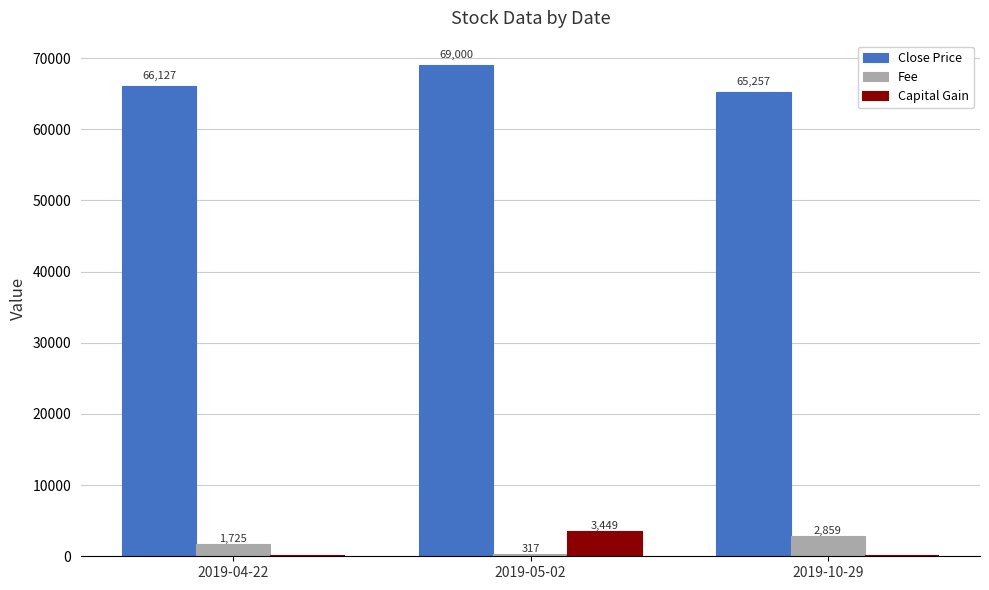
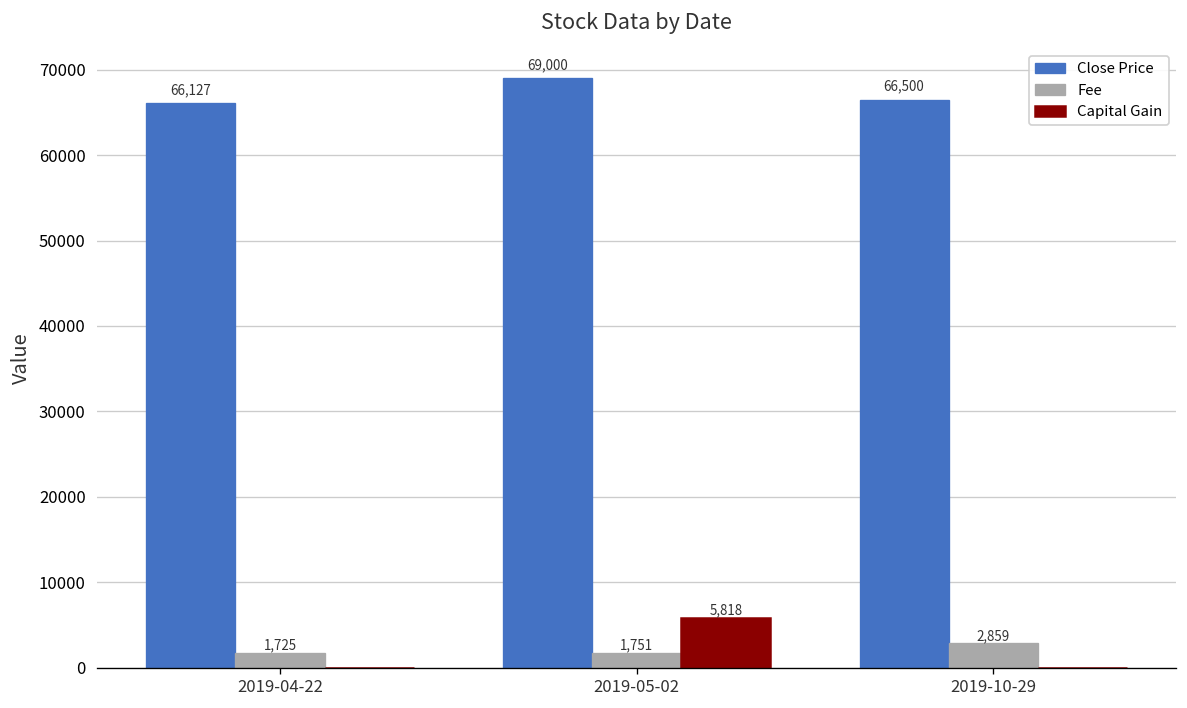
Fee, 2019-05-02: 317 -> 1,751
Capital Gain, 2019-05-02: 3,449 -> 5,818
Close Price, 2019-10-29: 65,257 -> 66,500
